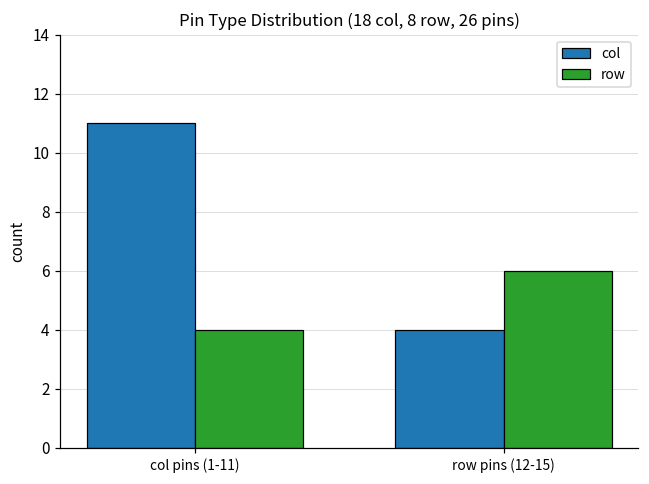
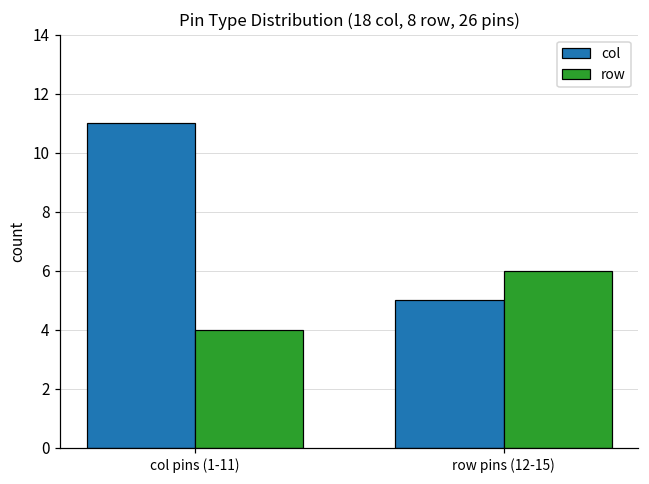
col, row pins (12-15): 4 -> 5
